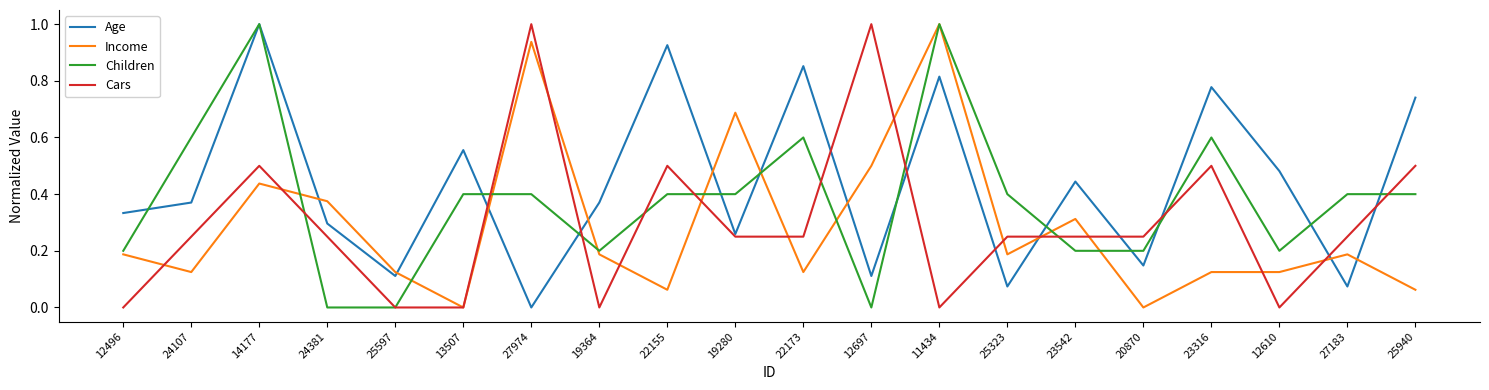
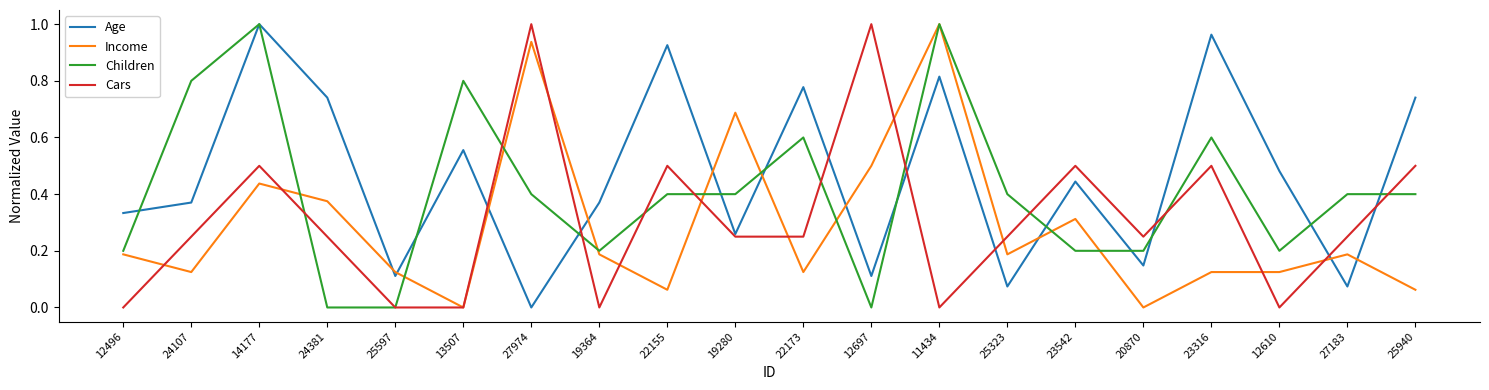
Children, 24107: 0.60 -> 0.80
Age, 24381: 0.30 -> 0.74
Children, 13507: 0.40 -> 0.80
Age, 22173: 0.85 -> 0.78
Cars, 23542: 0.25 -> 0.50
Age, 23316: 0.78 -> 0.96
